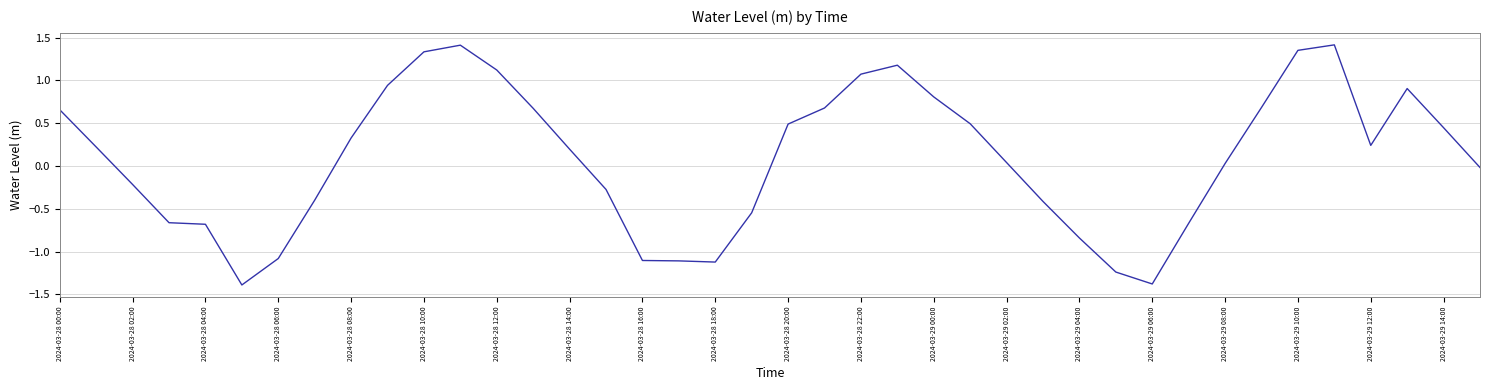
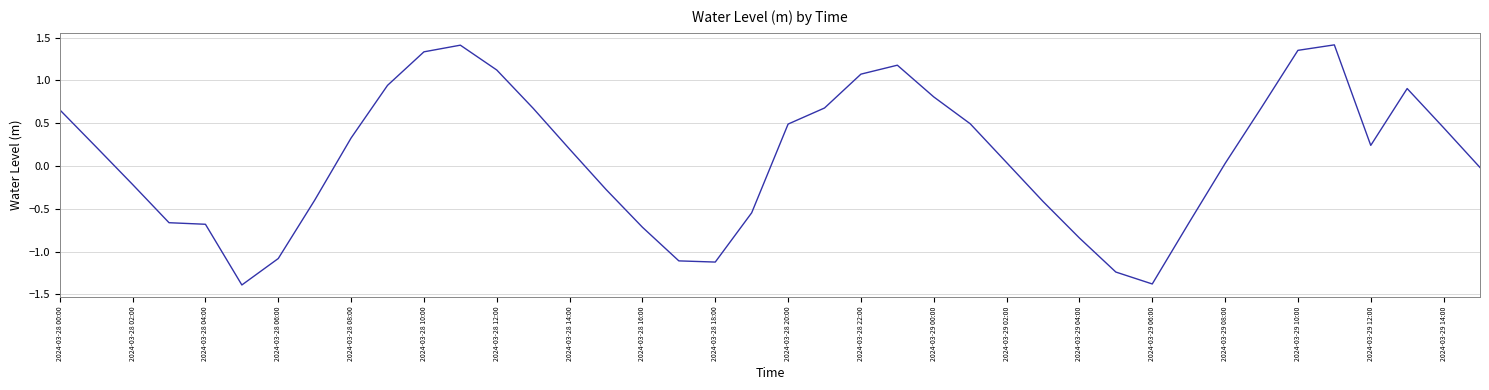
2024-03-28 16:00: -1.1 -> -0.7
